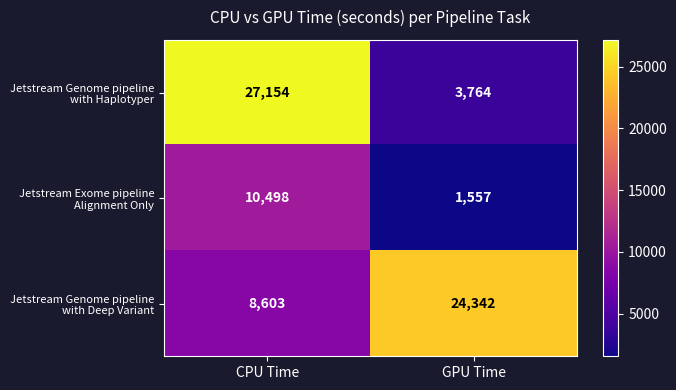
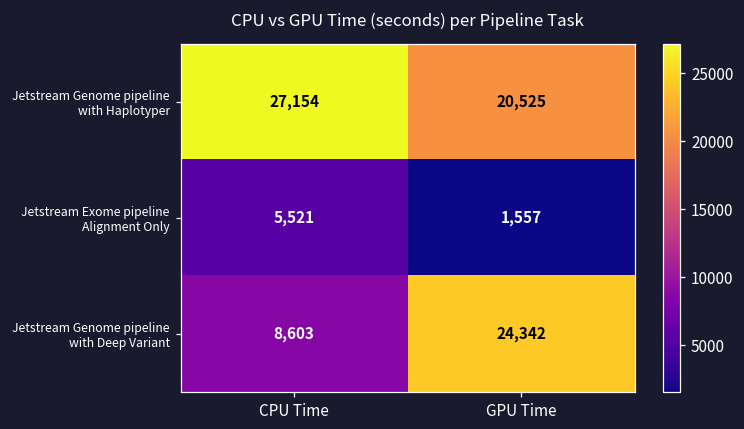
Jetstream Genome pipeline with Haplotyper, GPU Time: 3,764 -> 20,525
Jetstream Exome pipeline Alignment Only, CPU Time: 10,498 -> 5,521
